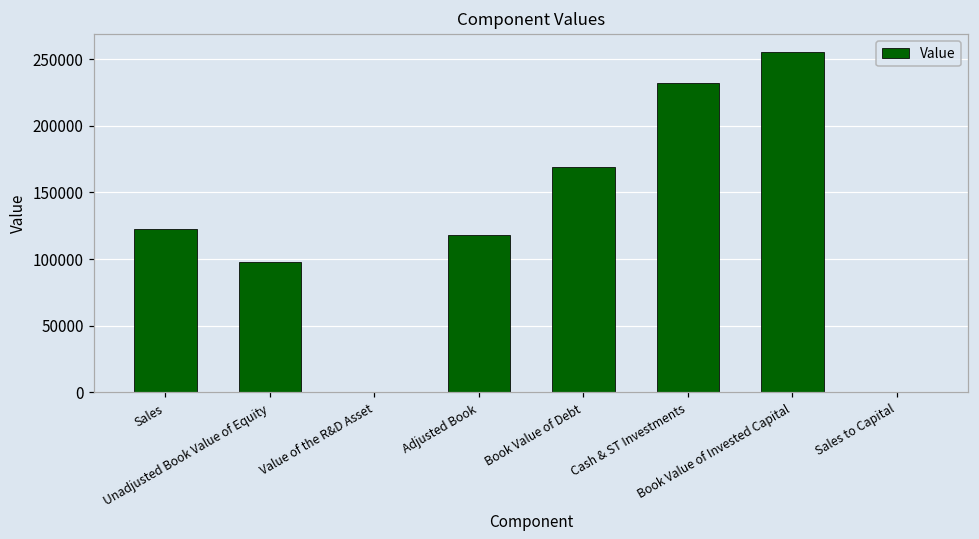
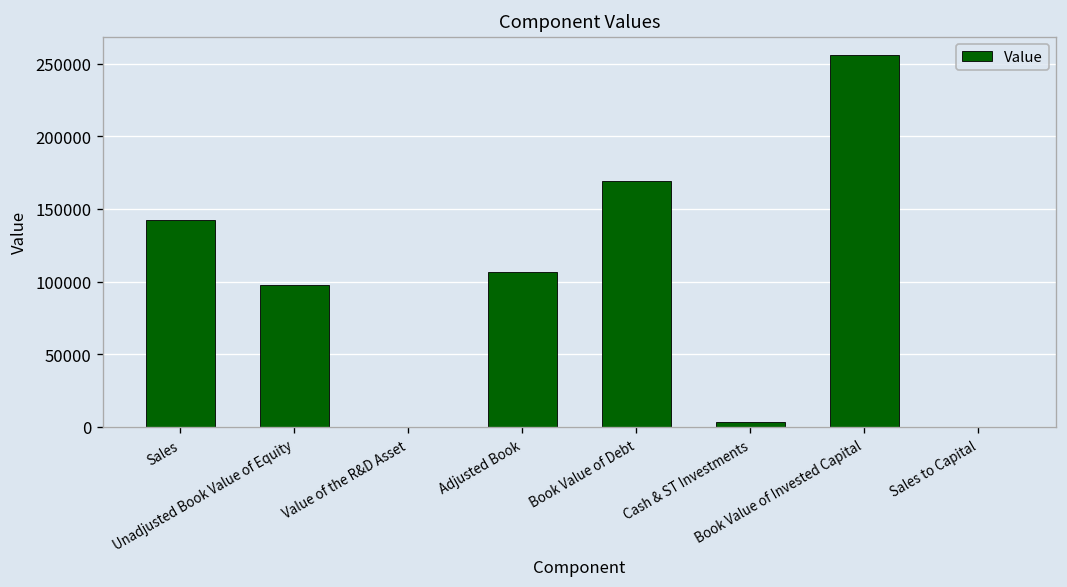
Sales: 122000 -> 143000
Adjusted Book: 118000 -> 106000
Cash & ST Investments: 232000 -> 3000
